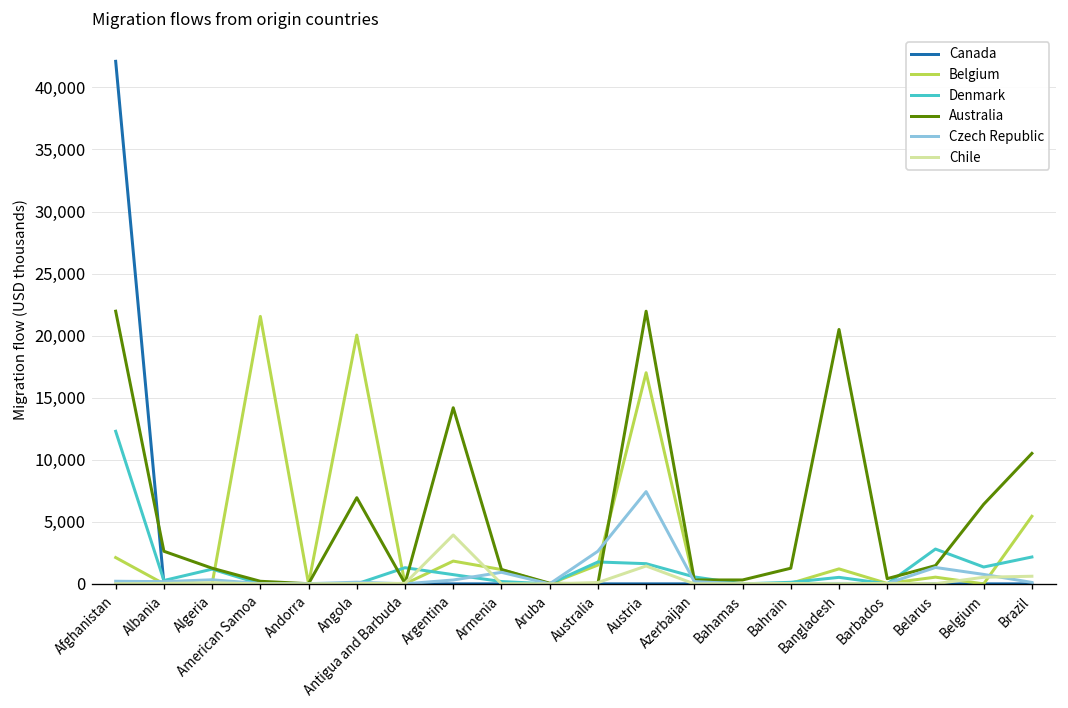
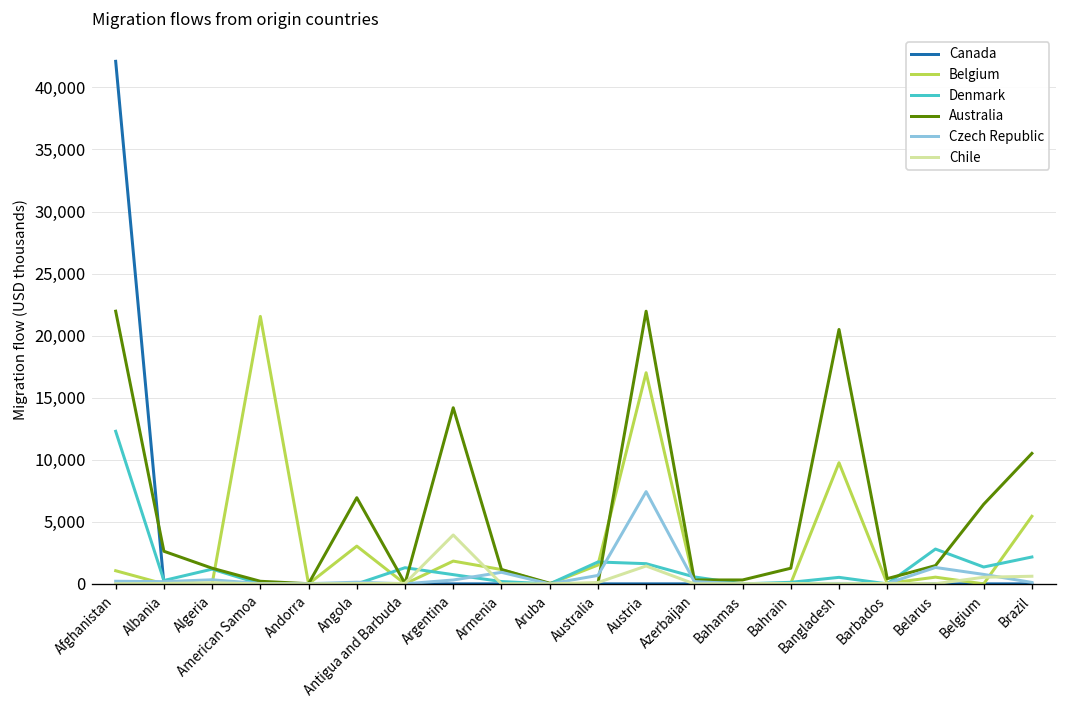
Belgium, Afghanistan: 2,100 -> 1,100
Belgium, Angola: 20,000 -> 3,000
Czech Republic, Australia: 2,600 -> 700
Belgium, Bangladesh: 1,200 -> 9,800
